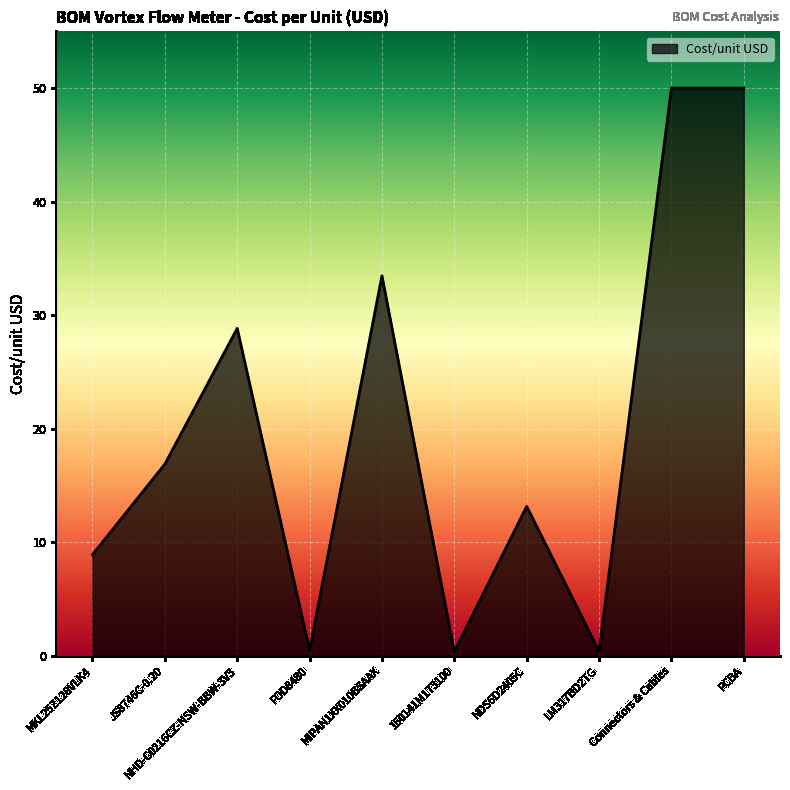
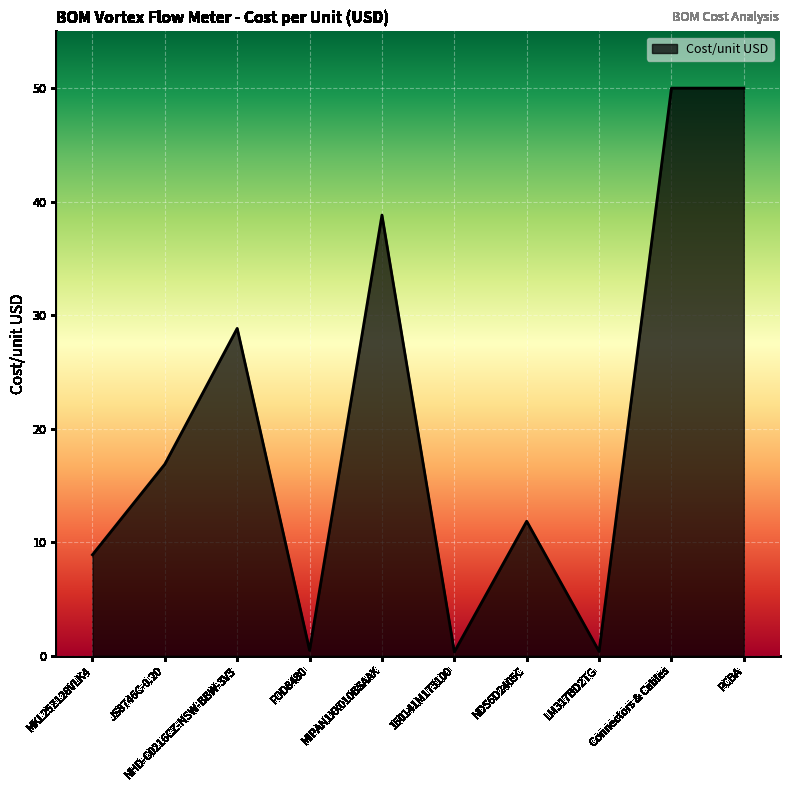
MIPAN1XX010BSAAX: 33.5 -> 38.8
NDS6D2405C: 13.2 -> 11.9
